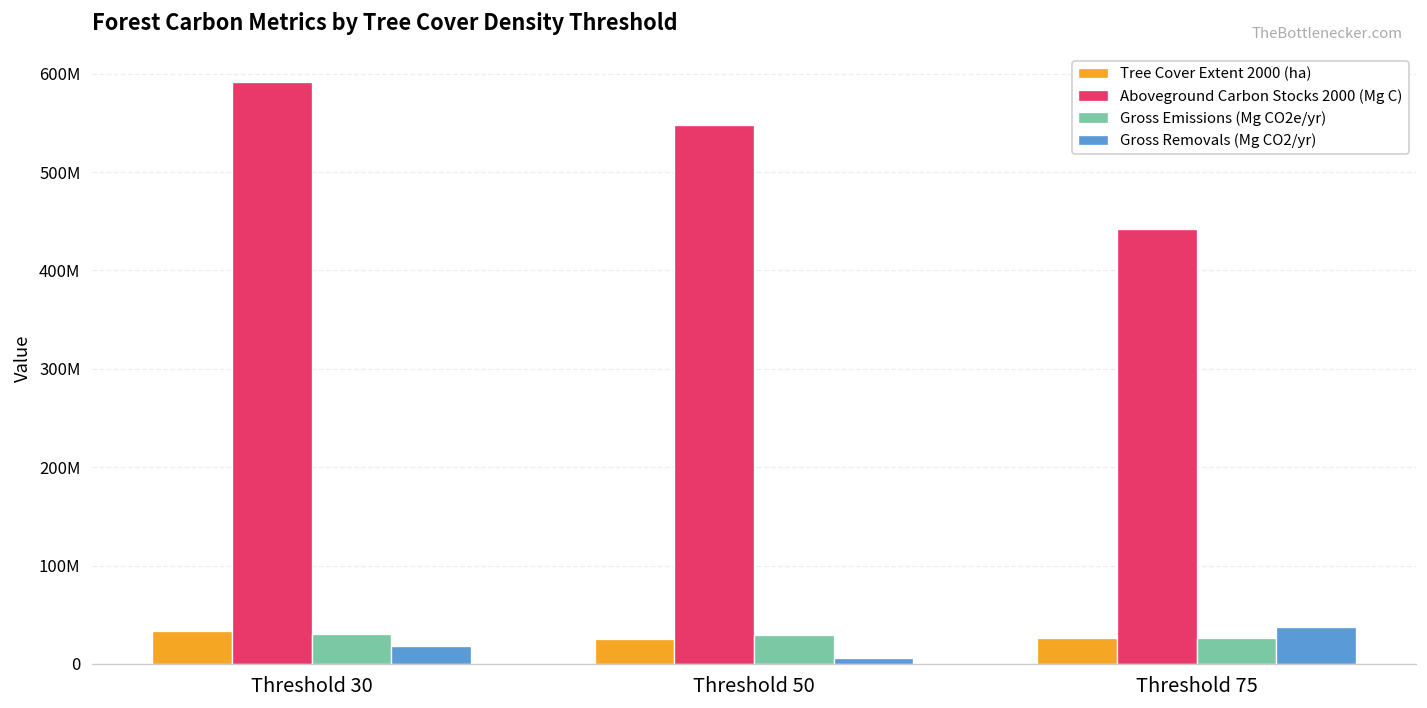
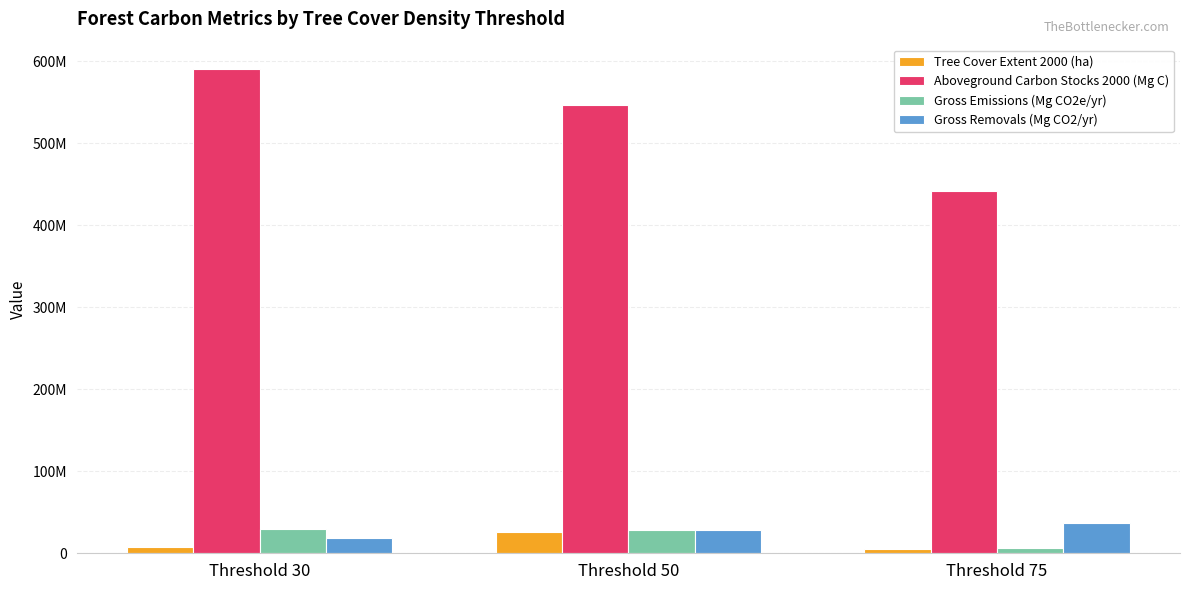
Tree Cover Extent 2000 (ha), Threshold 30: 30000000 -> 10000000
Gross Removals (Mg CO2/yr), Threshold 50: 10000000 -> 30000000
Tree Cover Extent 2000 (ha), Threshold 75: 30000000 -> 10000000
Gross Emissions (Mg CO2e/yr), Threshold 75: 30000000 -> 10000000
